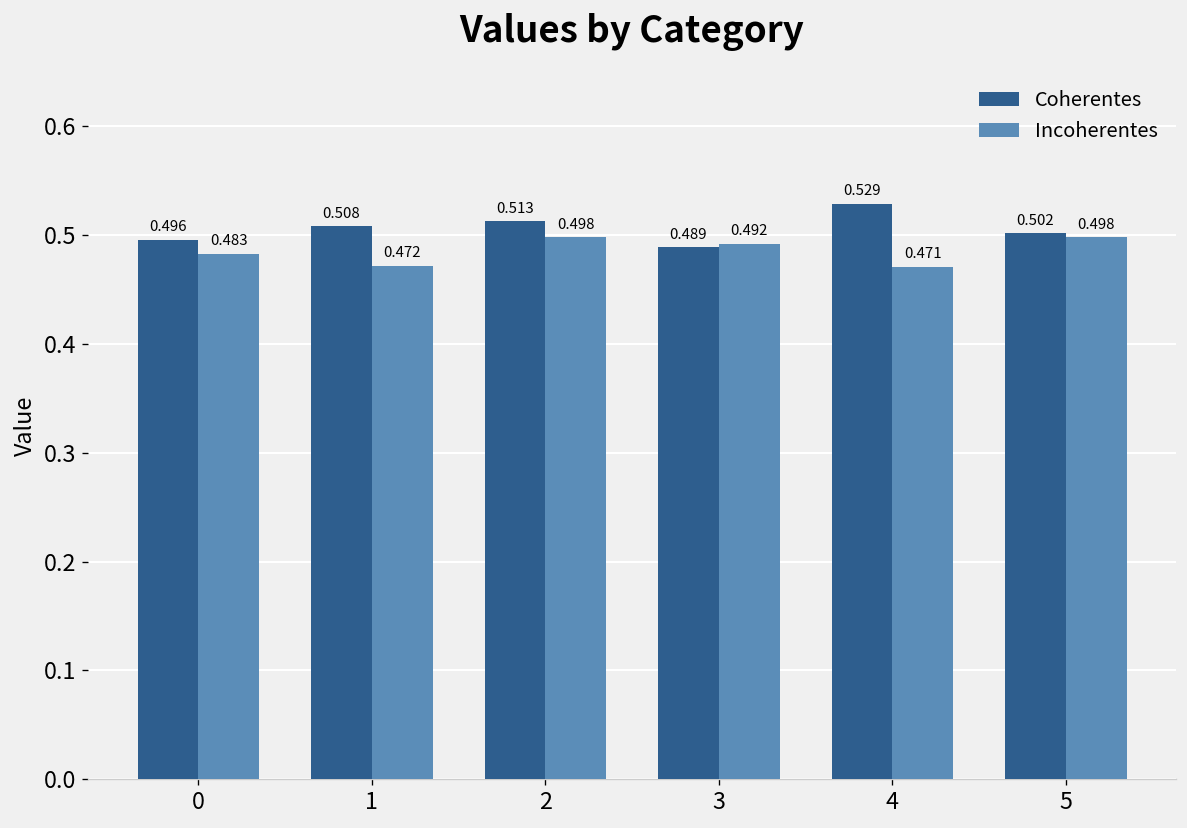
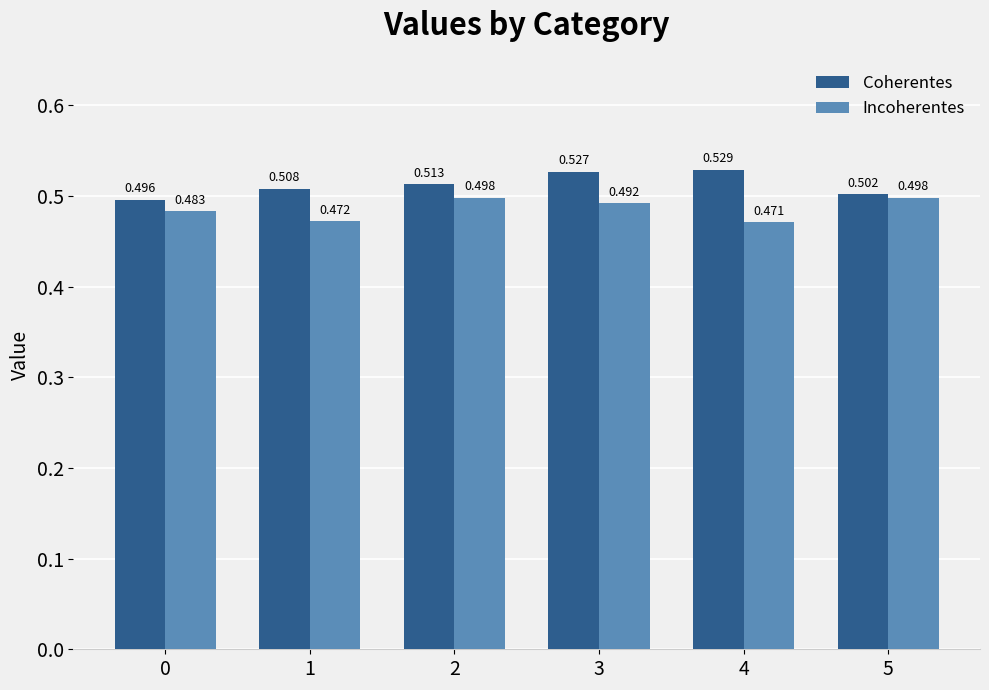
Coherentes, 3: 0.489 -> 0.527
